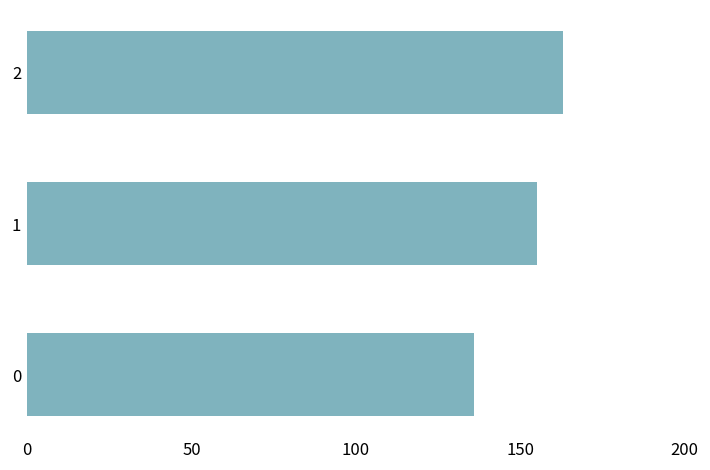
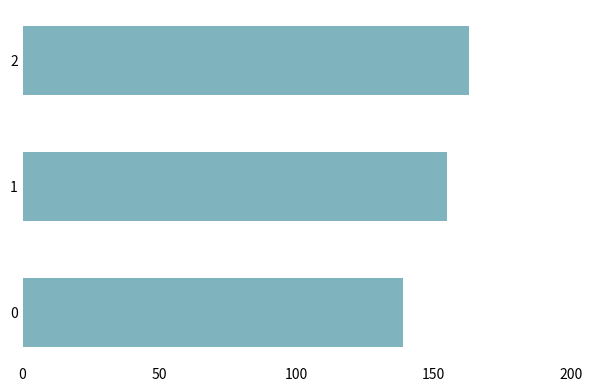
0: 136 -> 139
